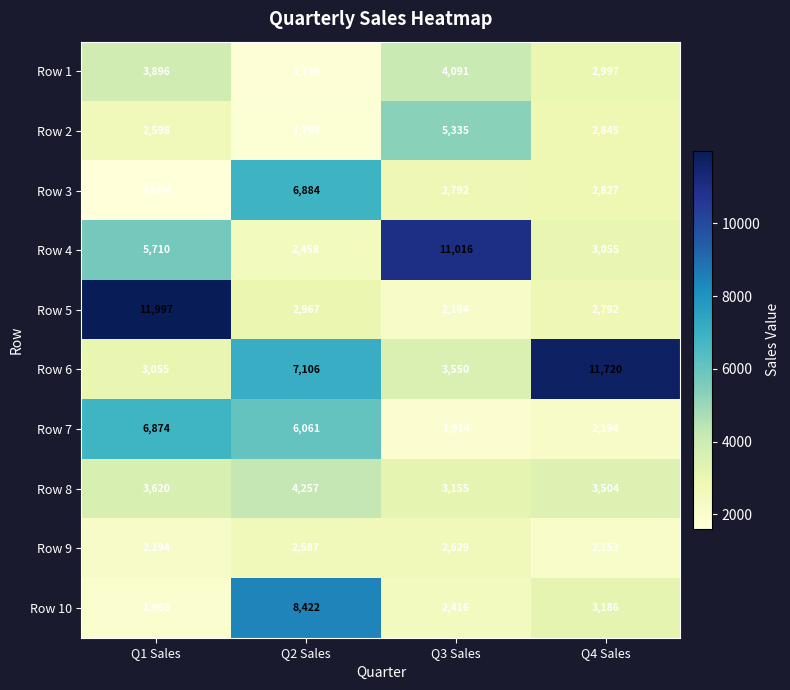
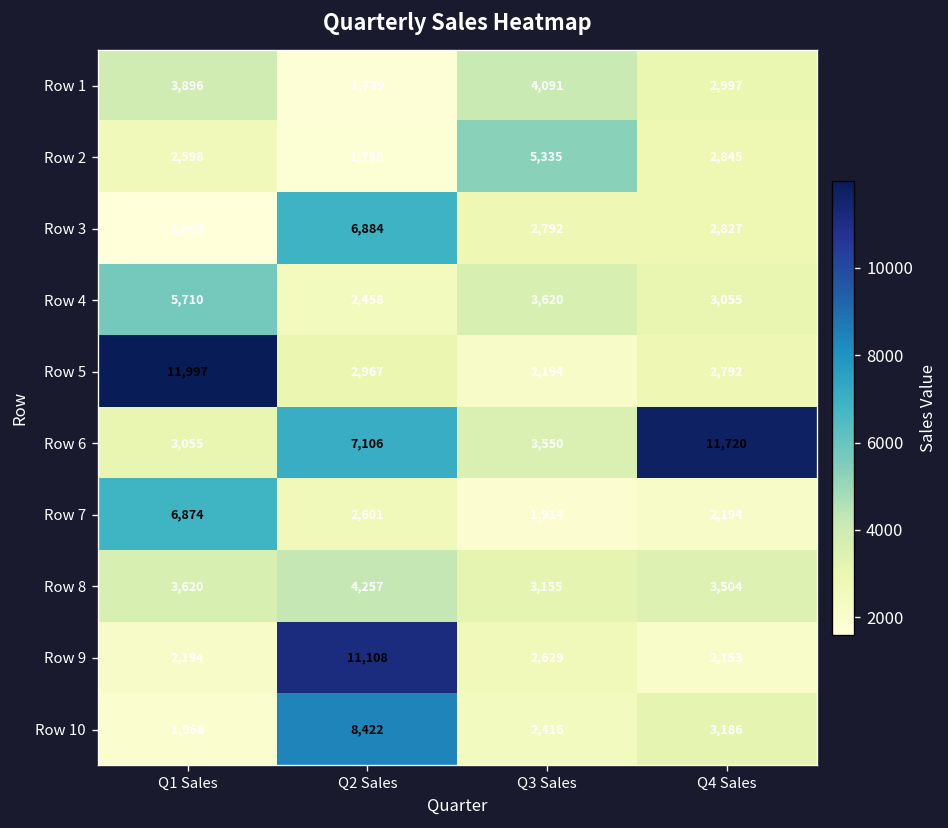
Row 4, Q3 Sales: 11,016 -> 3,620
Row 7, Q2 Sales: 6,061 -> 2,601
Row 9, Q2 Sales: 2,587 -> 11,108
